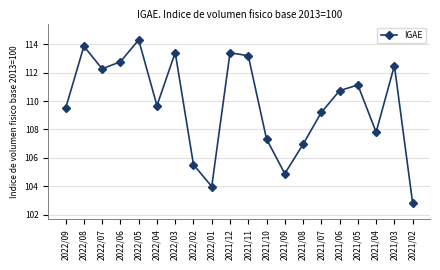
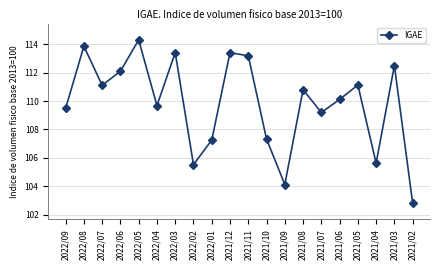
2022/07: 112.3 -> 111.1
2022/06: 112.8 -> 112.1
2022/01: 104.0 -> 107.3
2021/09: 104.9 -> 104.1
2021/08: 107.0 -> 110.8
2021/06: 110.7 -> 110.1
2021/04: 107.8 -> 105.6
